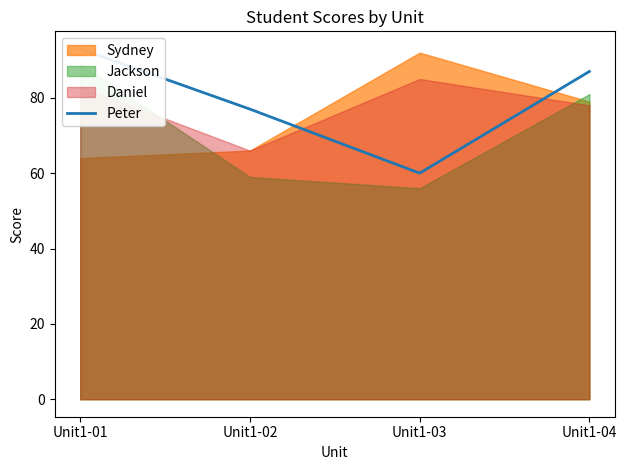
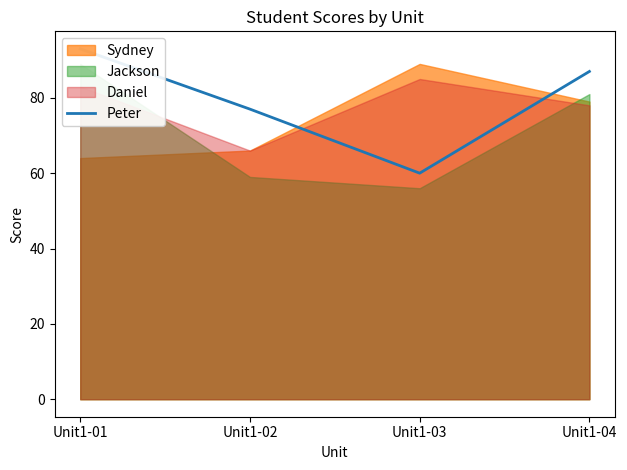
Sydney, Unit1-03: 92 -> 89
